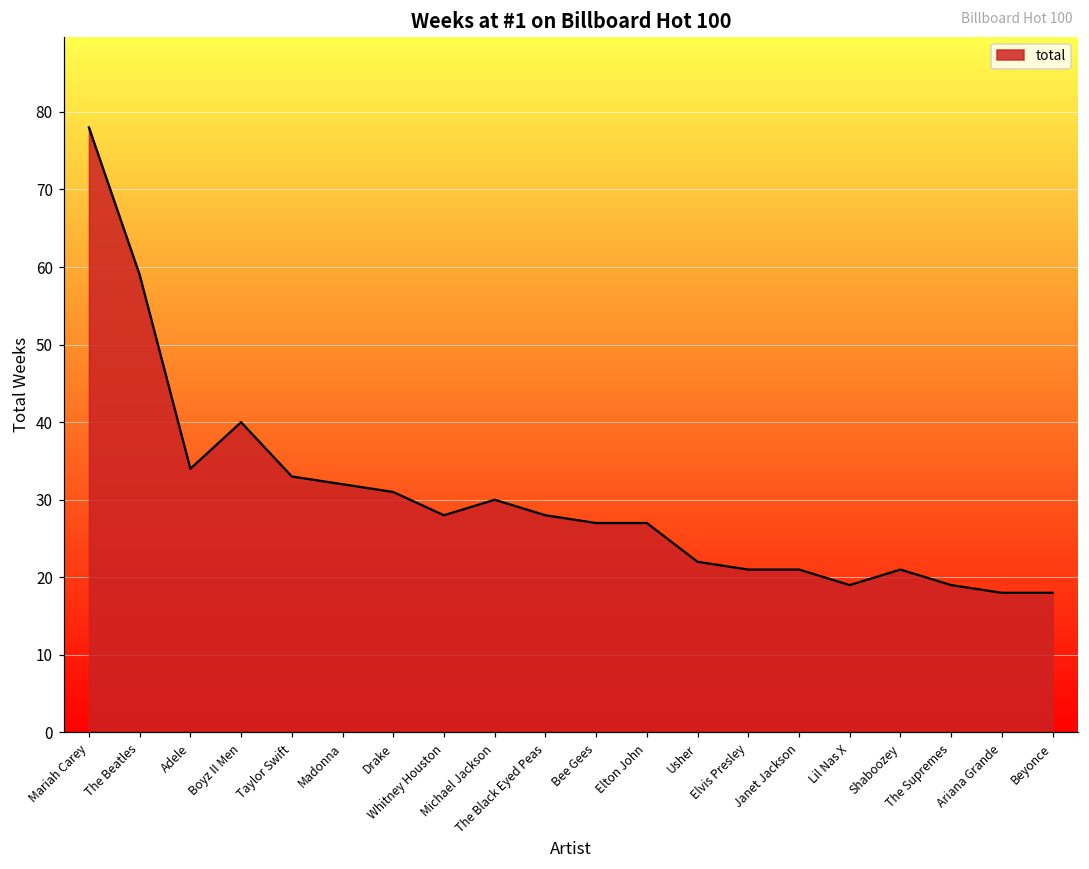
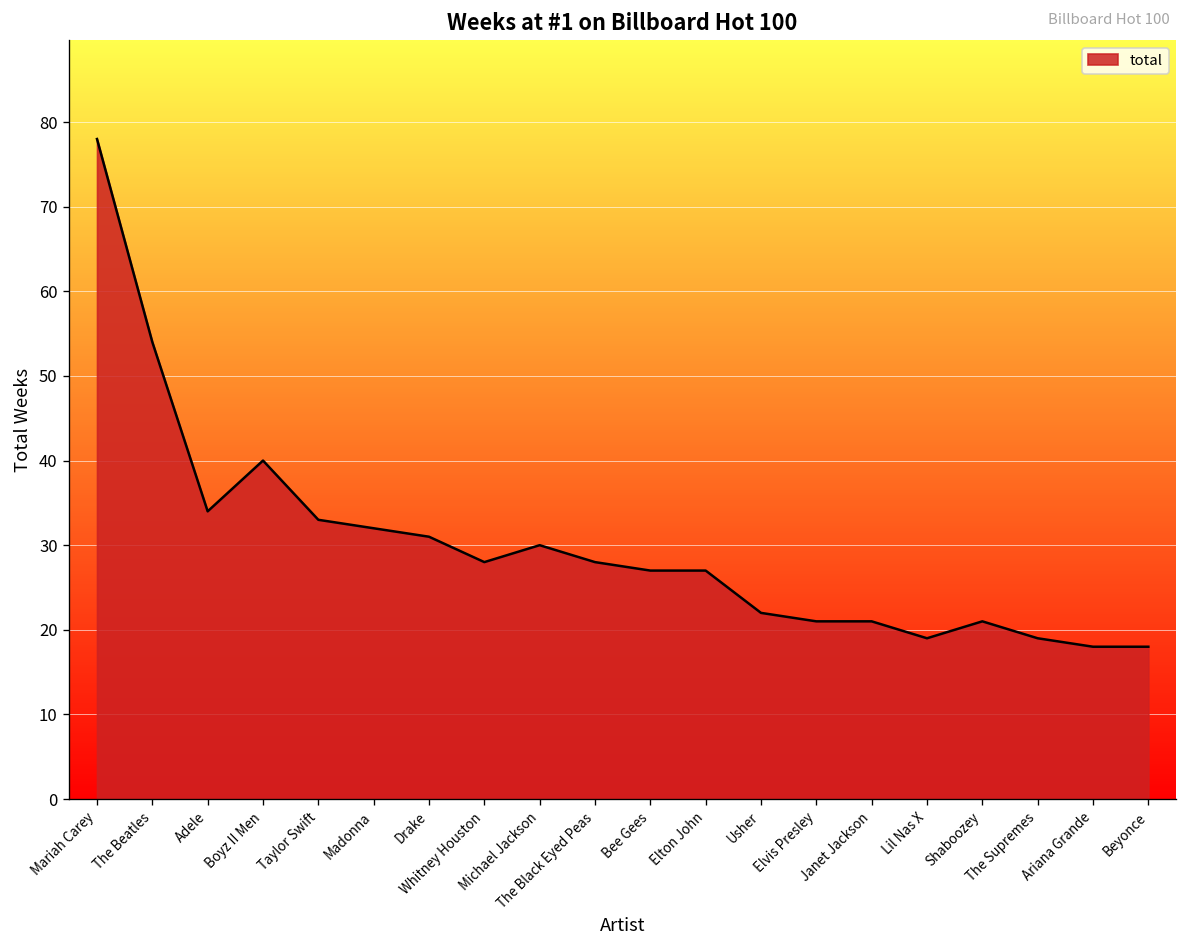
The Beatles: 59 -> 54
